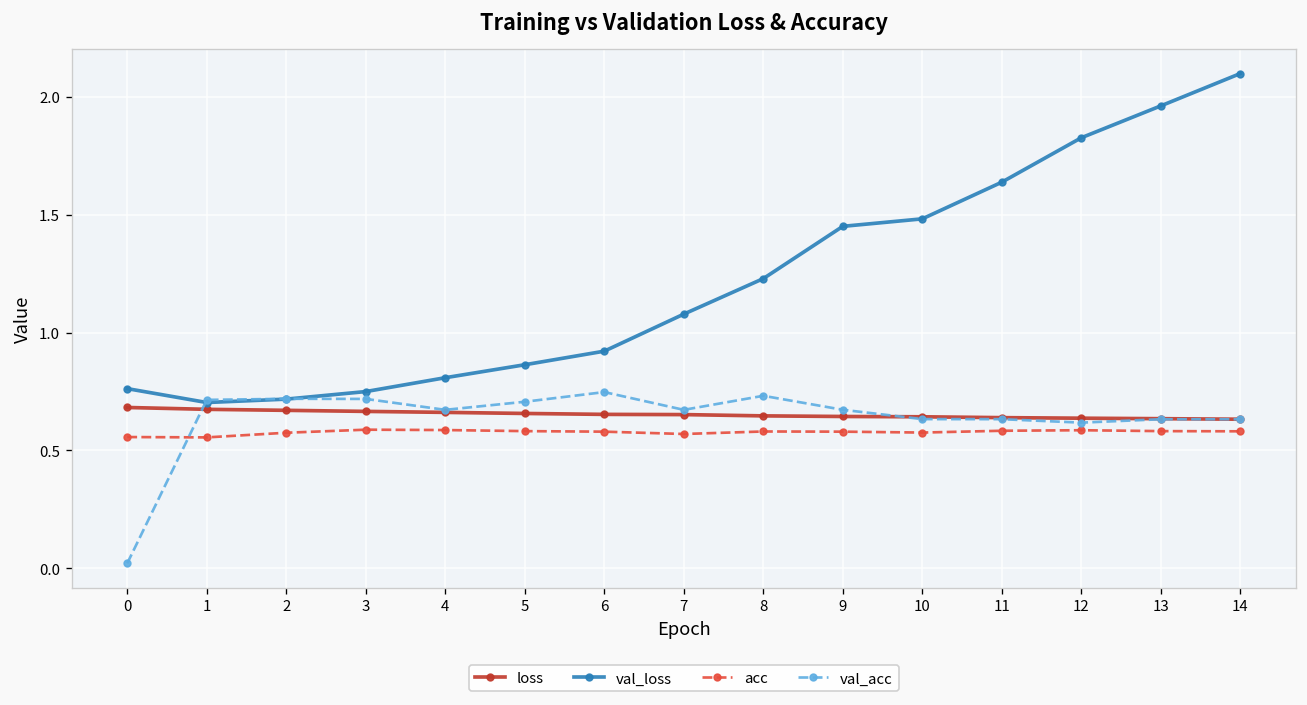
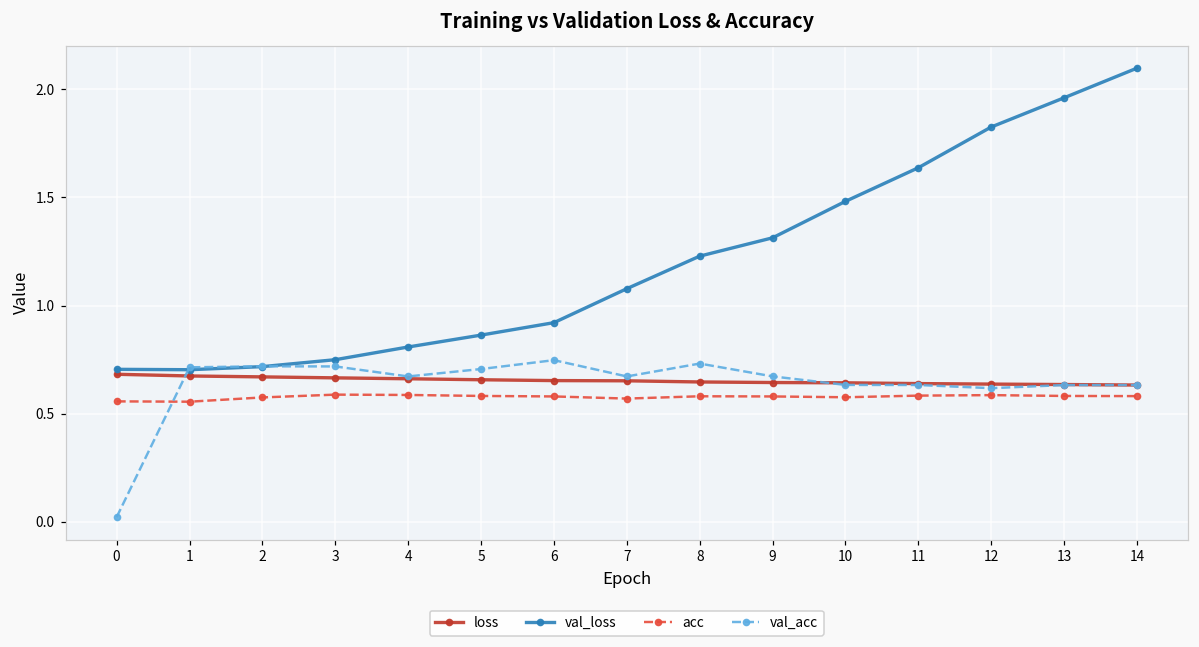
val_loss, 0: 0.76 -> 0.71
val_loss, 9: 1.45 -> 1.31
